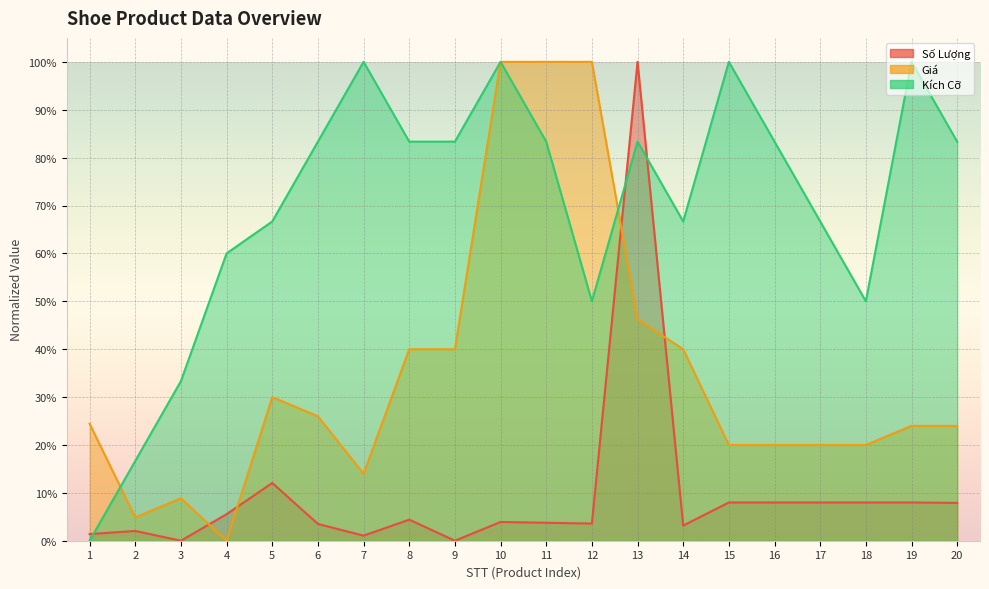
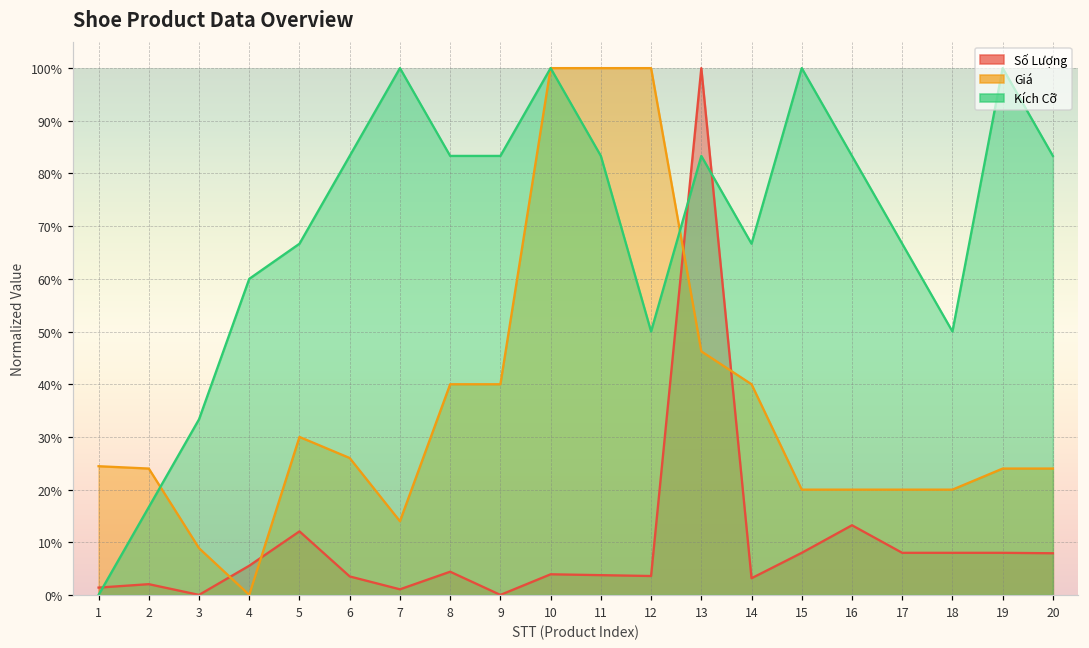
Giá, 2: 5% -> 24%
Số Lượng, 16: 8% -> 13%
